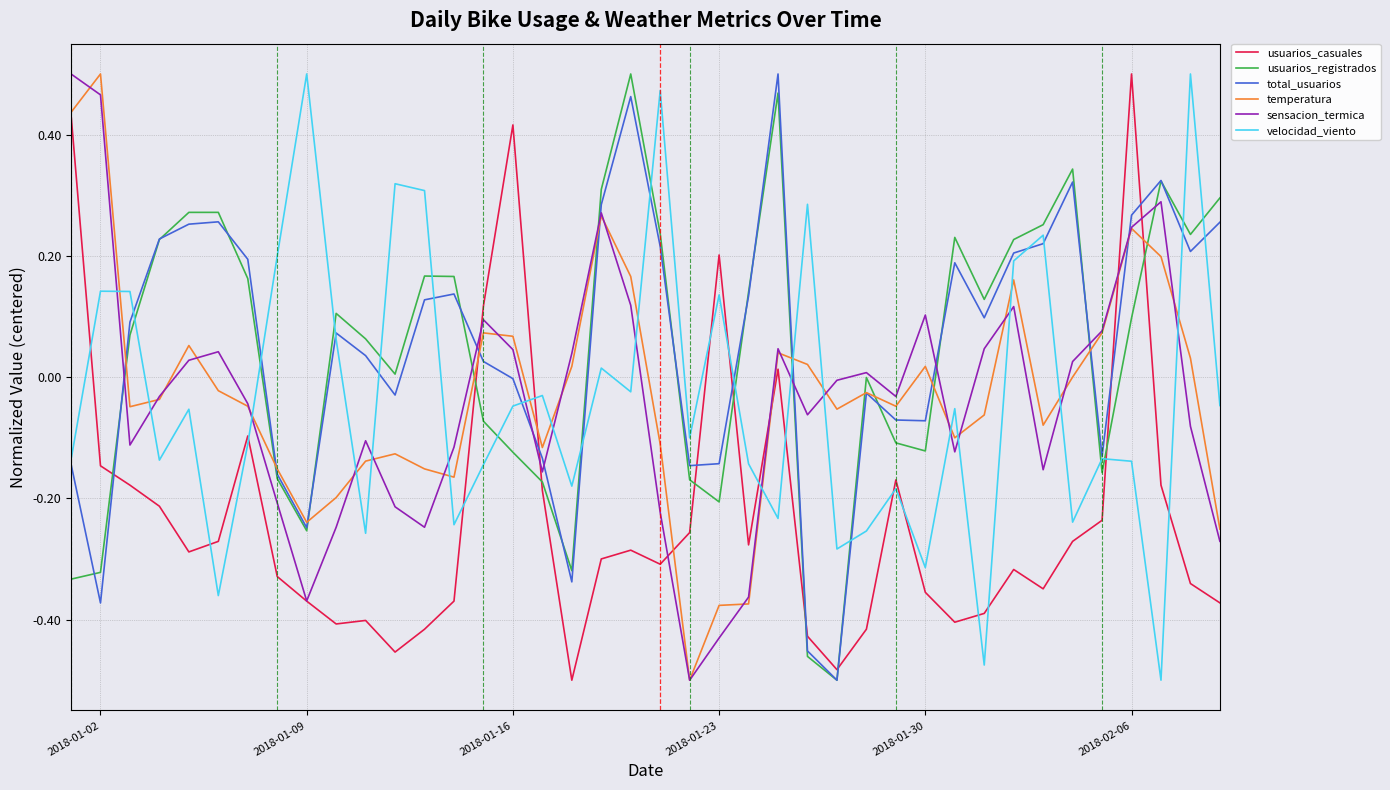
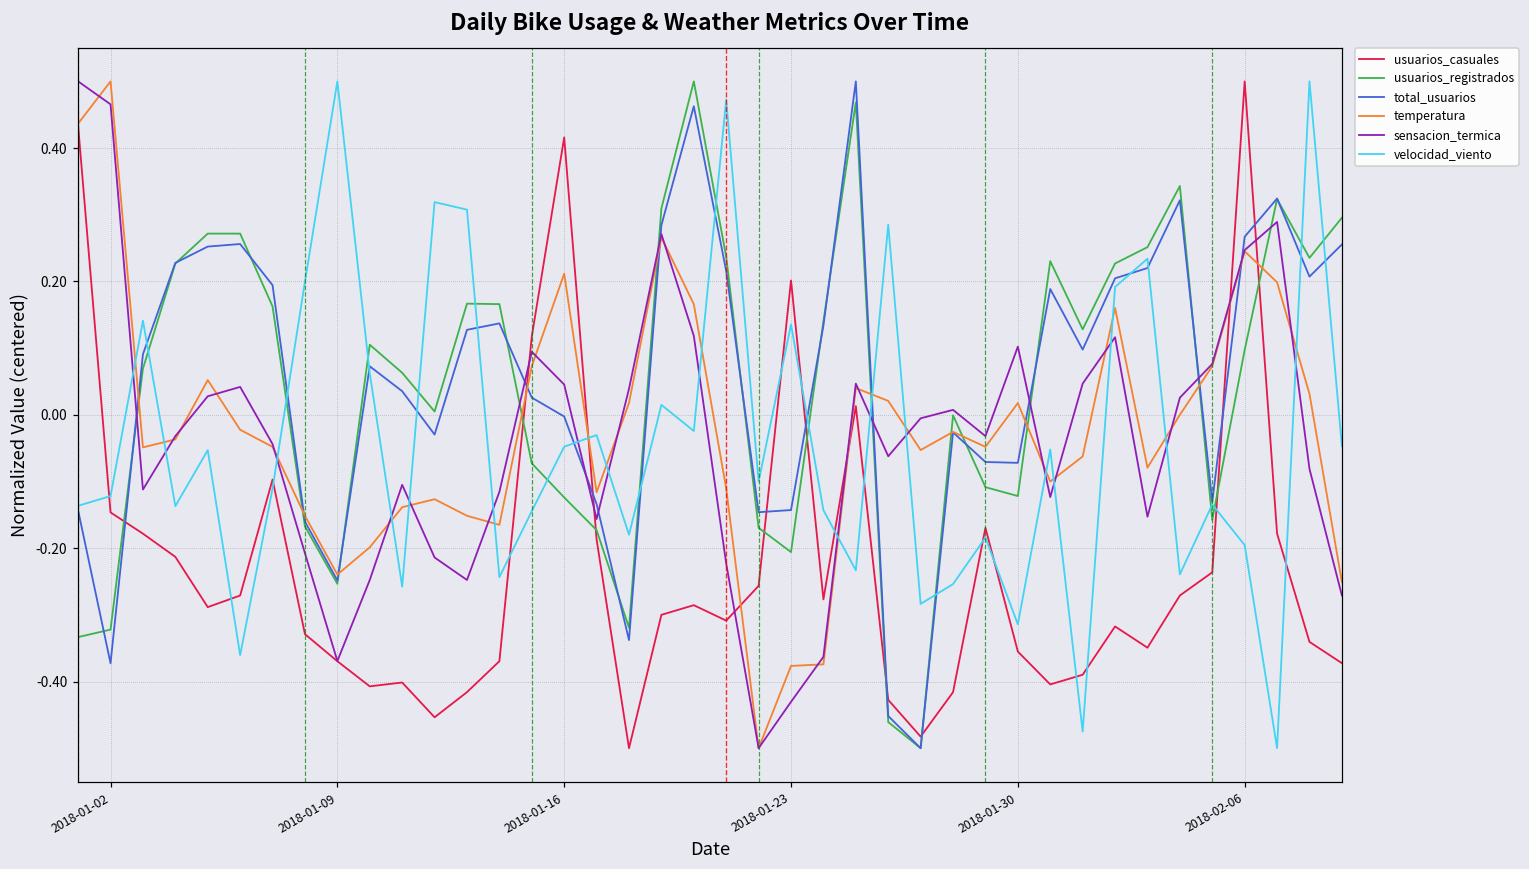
velocidad_viento, 2018-01-02: 0.14 -> -0.12
temperatura, 2018-01-16: 0.07 -> 0.21
velocidad_viento, 2018-02-06: -0.14 -> -0.20
